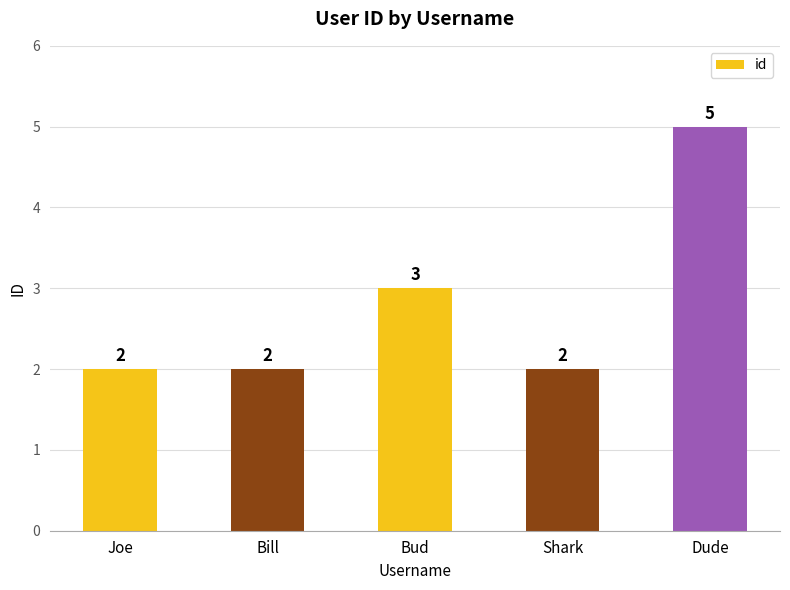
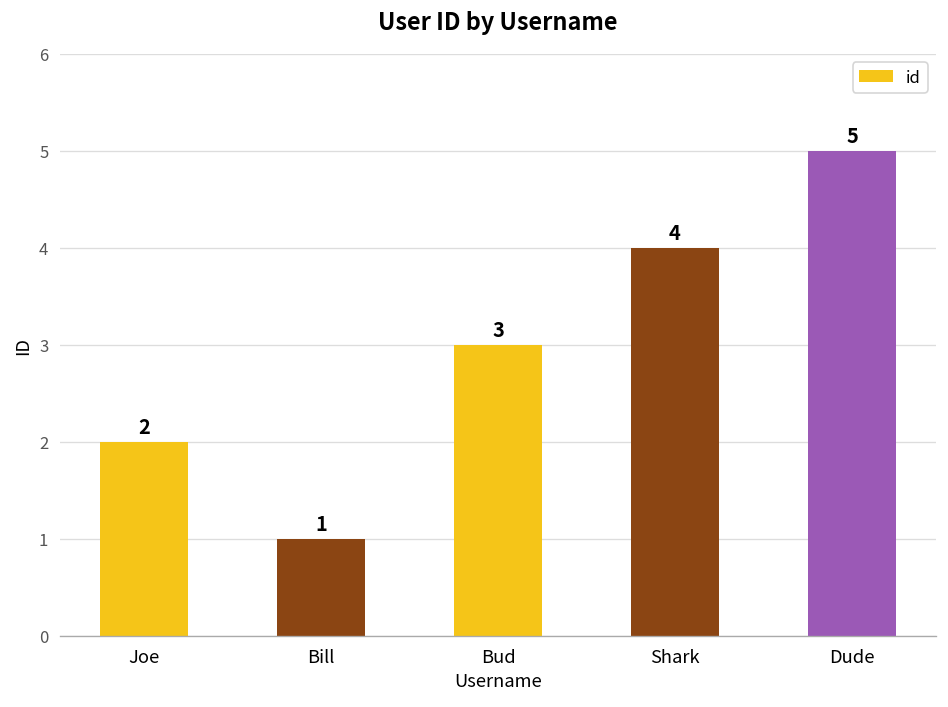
Bill: 2 -> 1
Shark: 2 -> 4
